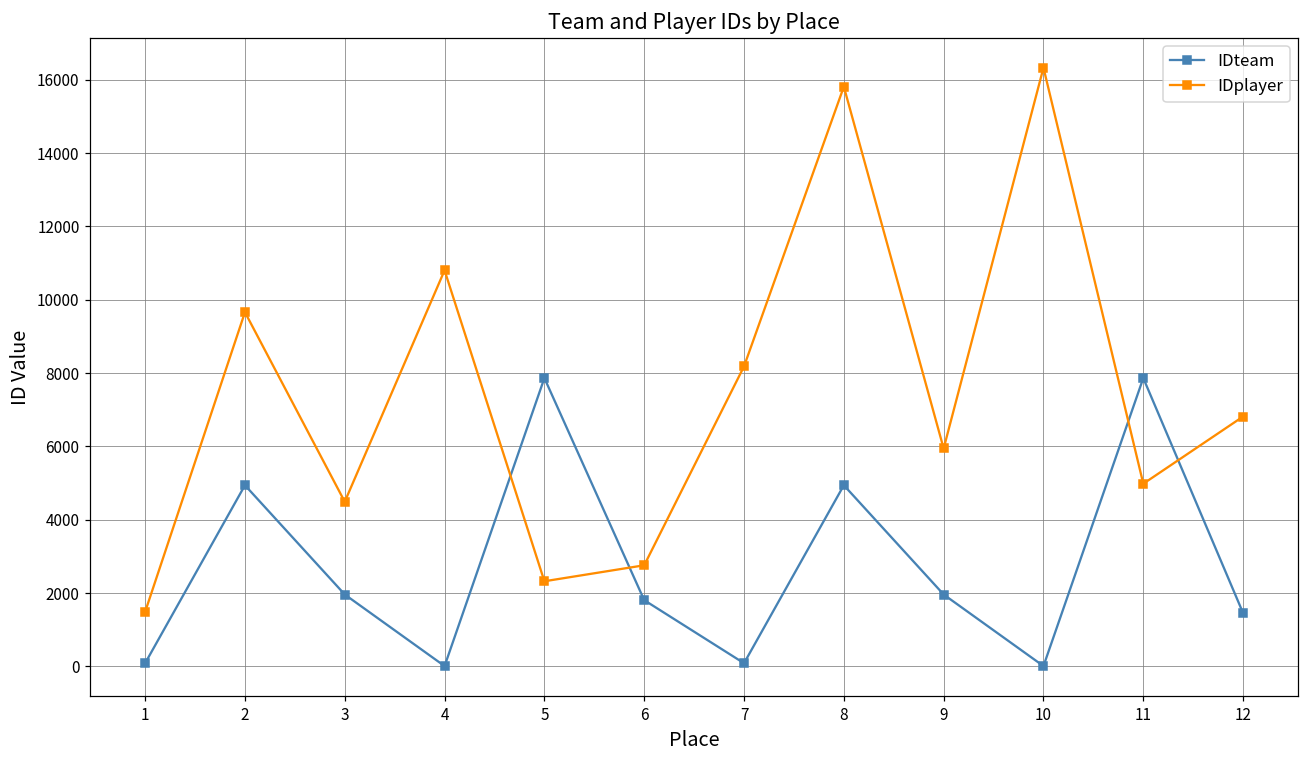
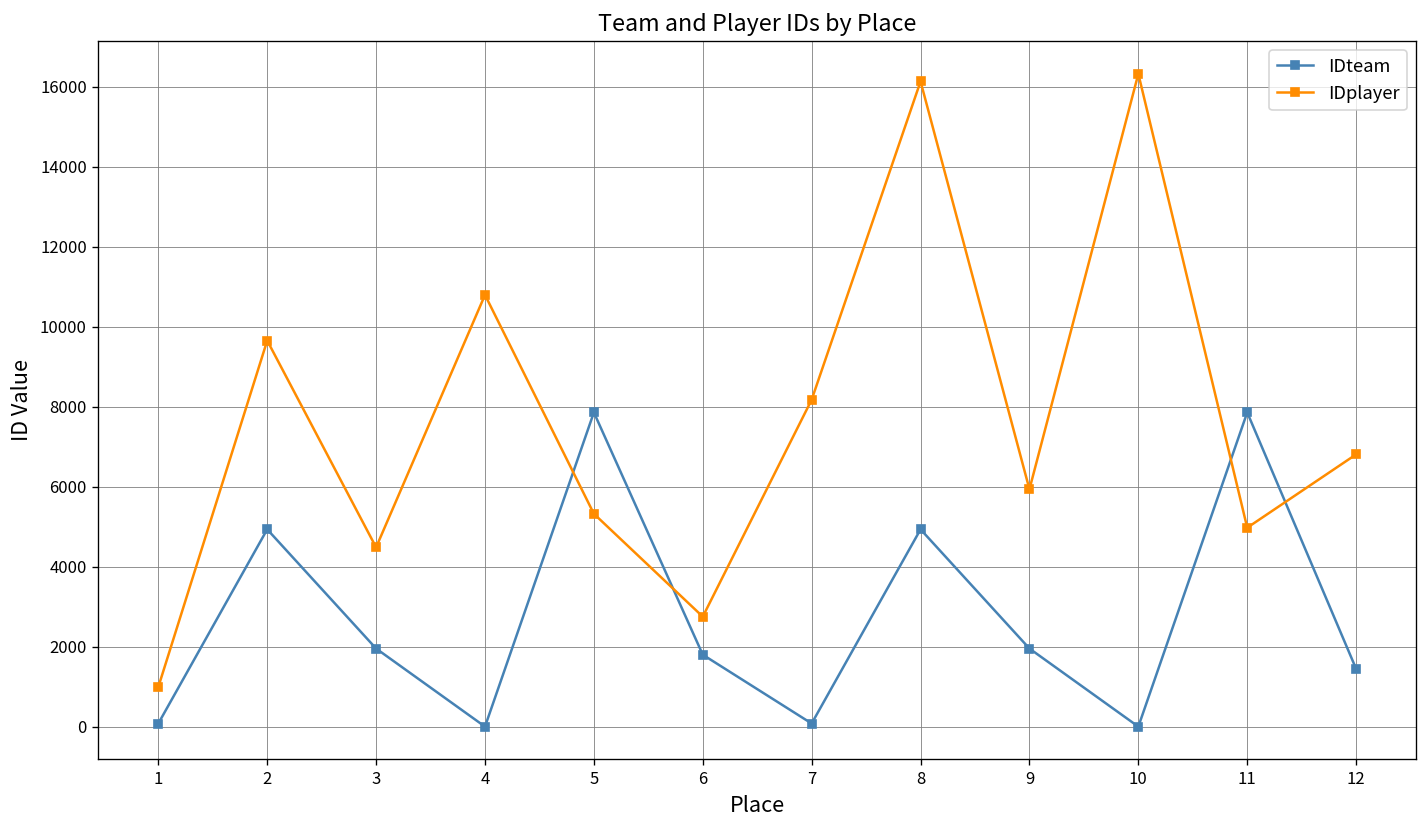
IDplayer, 1: 1500 -> 1000
IDplayer, 5: 2300 -> 5300
IDplayer, 8: 15800 -> 16100
